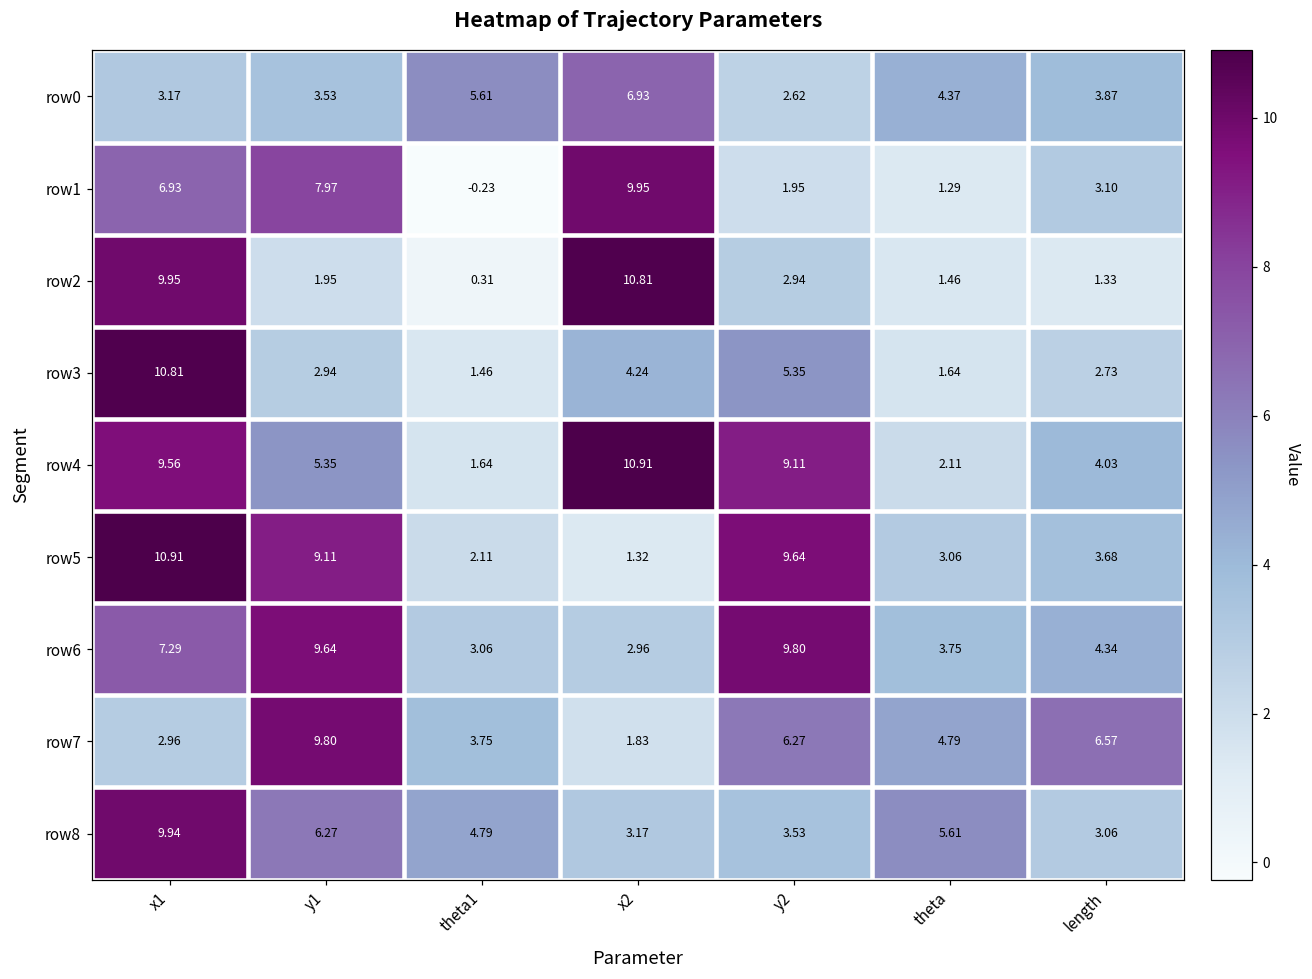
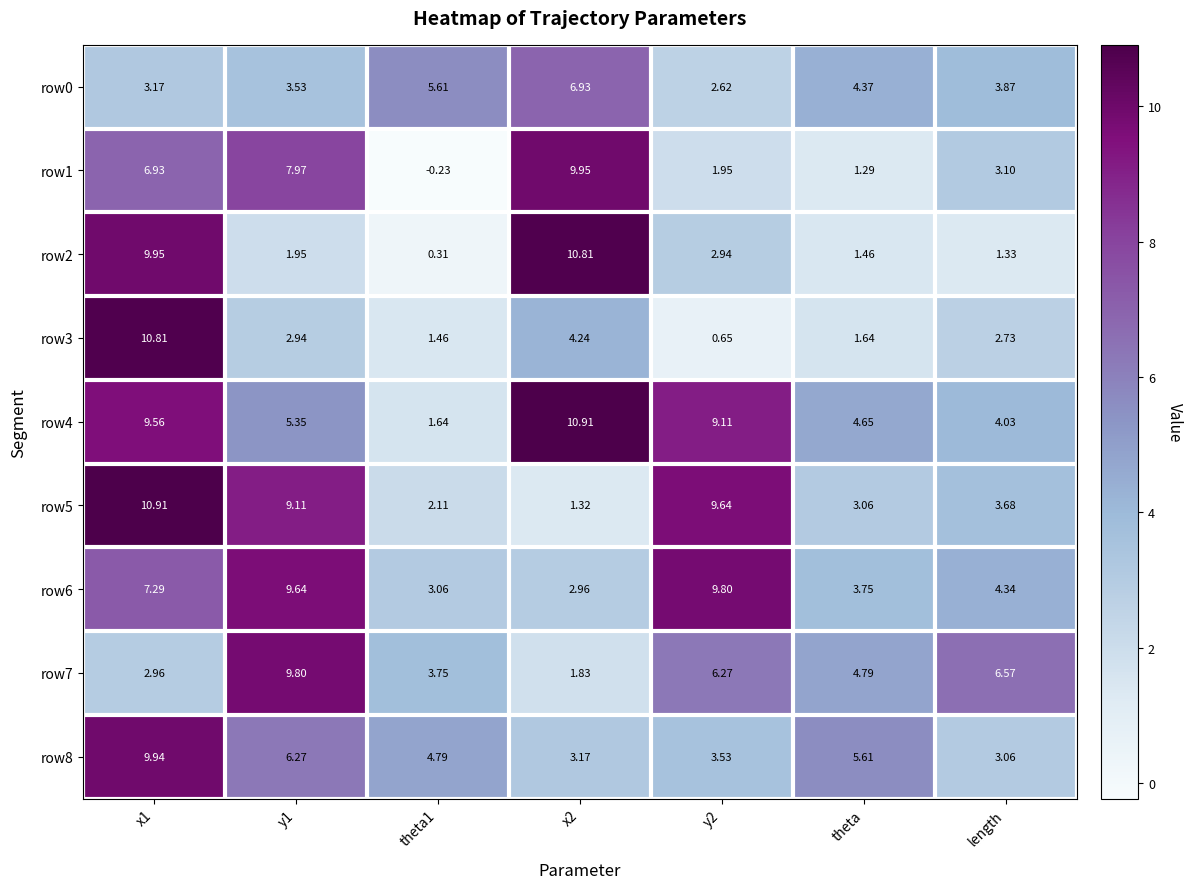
row3, y2: 5.35 -> 0.65
row4, theta: 2.11 -> 4.65
